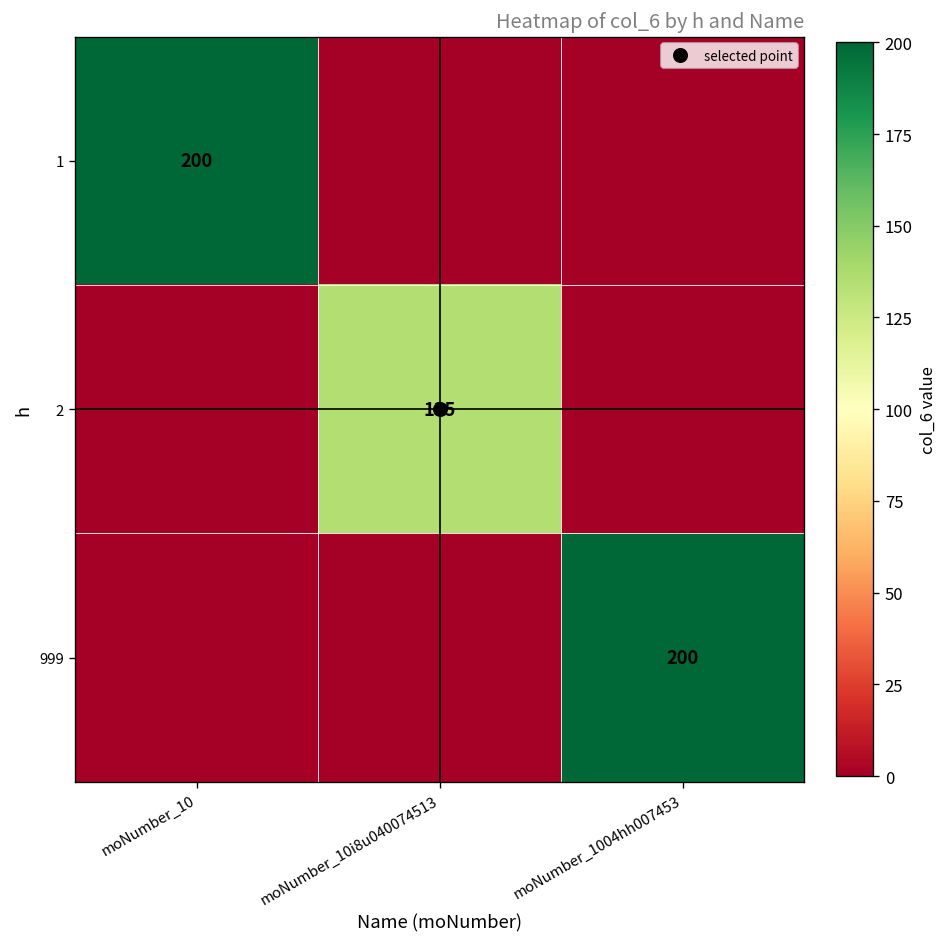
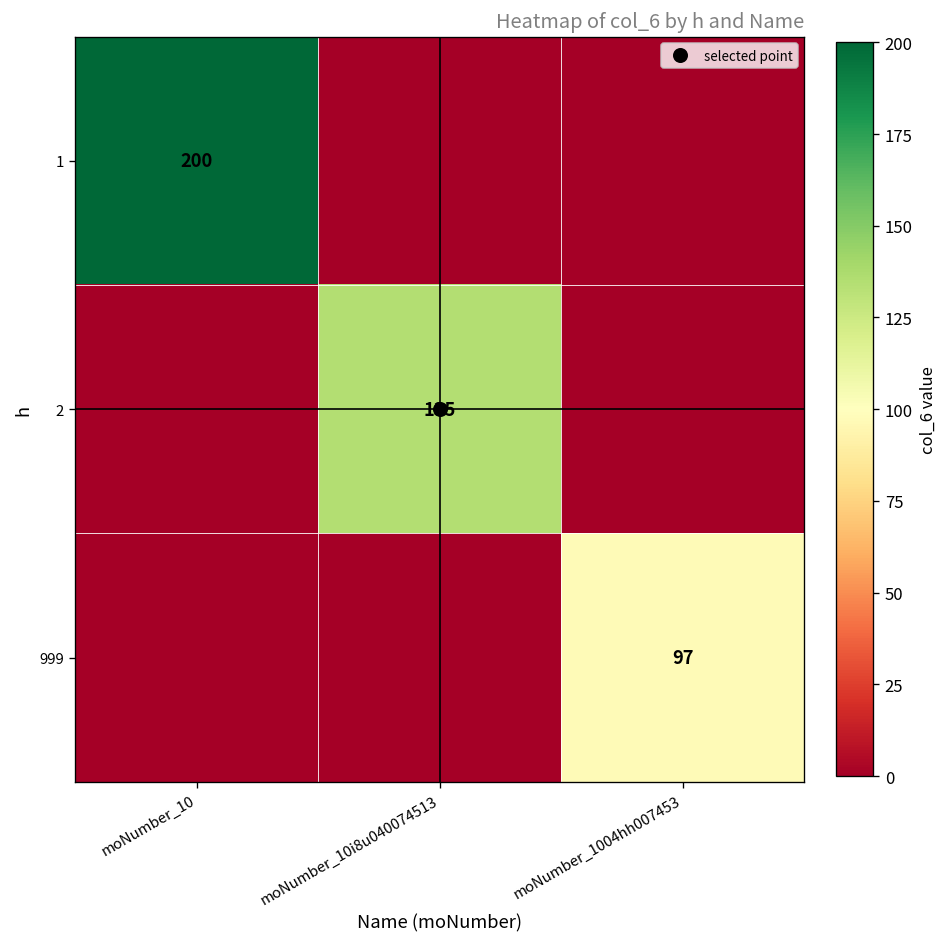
999, moNumber_1004hh007453: 200 -> 97
